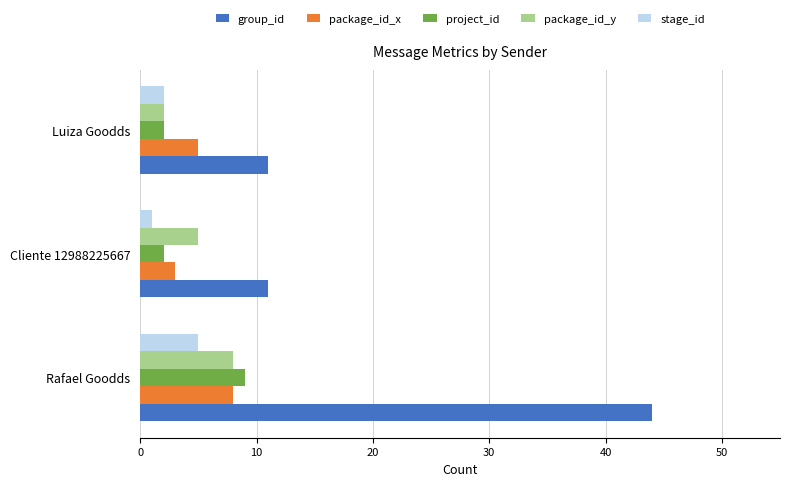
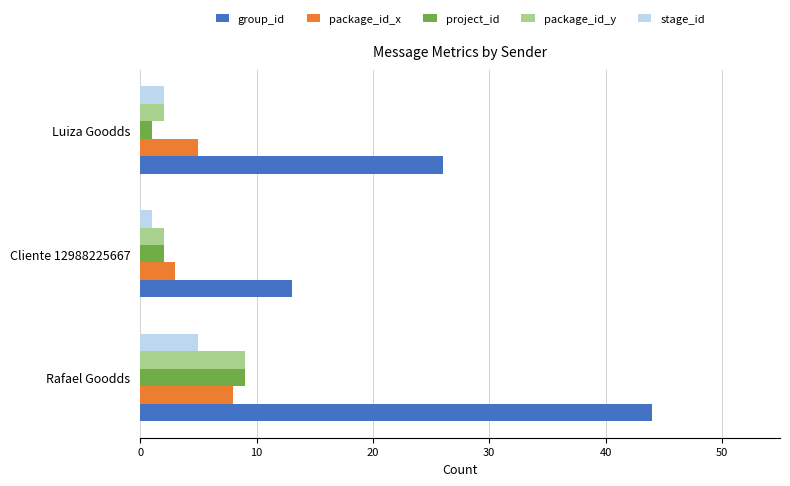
project_id, Luiza Goodds: 2 -> 1
group_id, Luiza Goodds: 11 -> 26
package_id_y, Cliente 12988225667: 5 -> 2
group_id, Cliente 12988225667: 11 -> 13
package_id_y, Rafael Goodds: 8 -> 9
